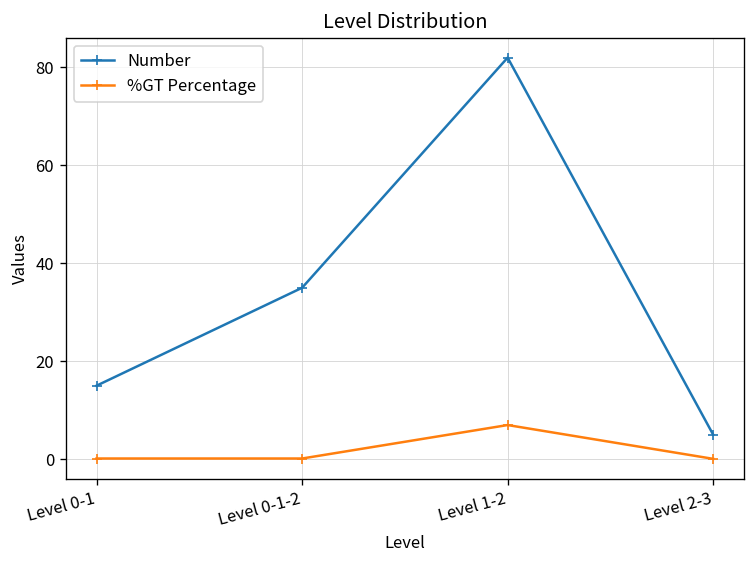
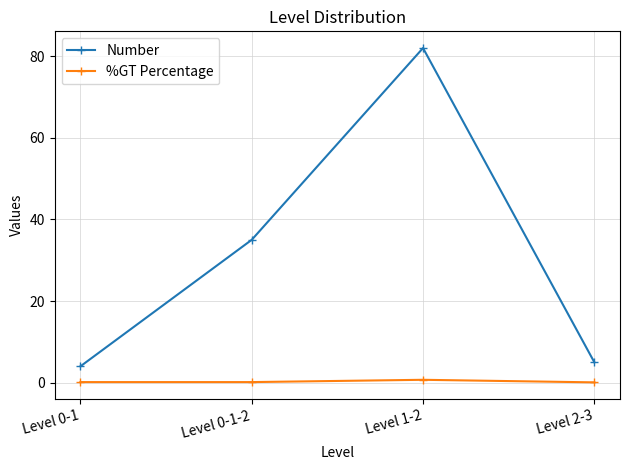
Number, Level 0-1: 15 -> 4
%GT Percentage, Level 1-2: 7 -> 1
